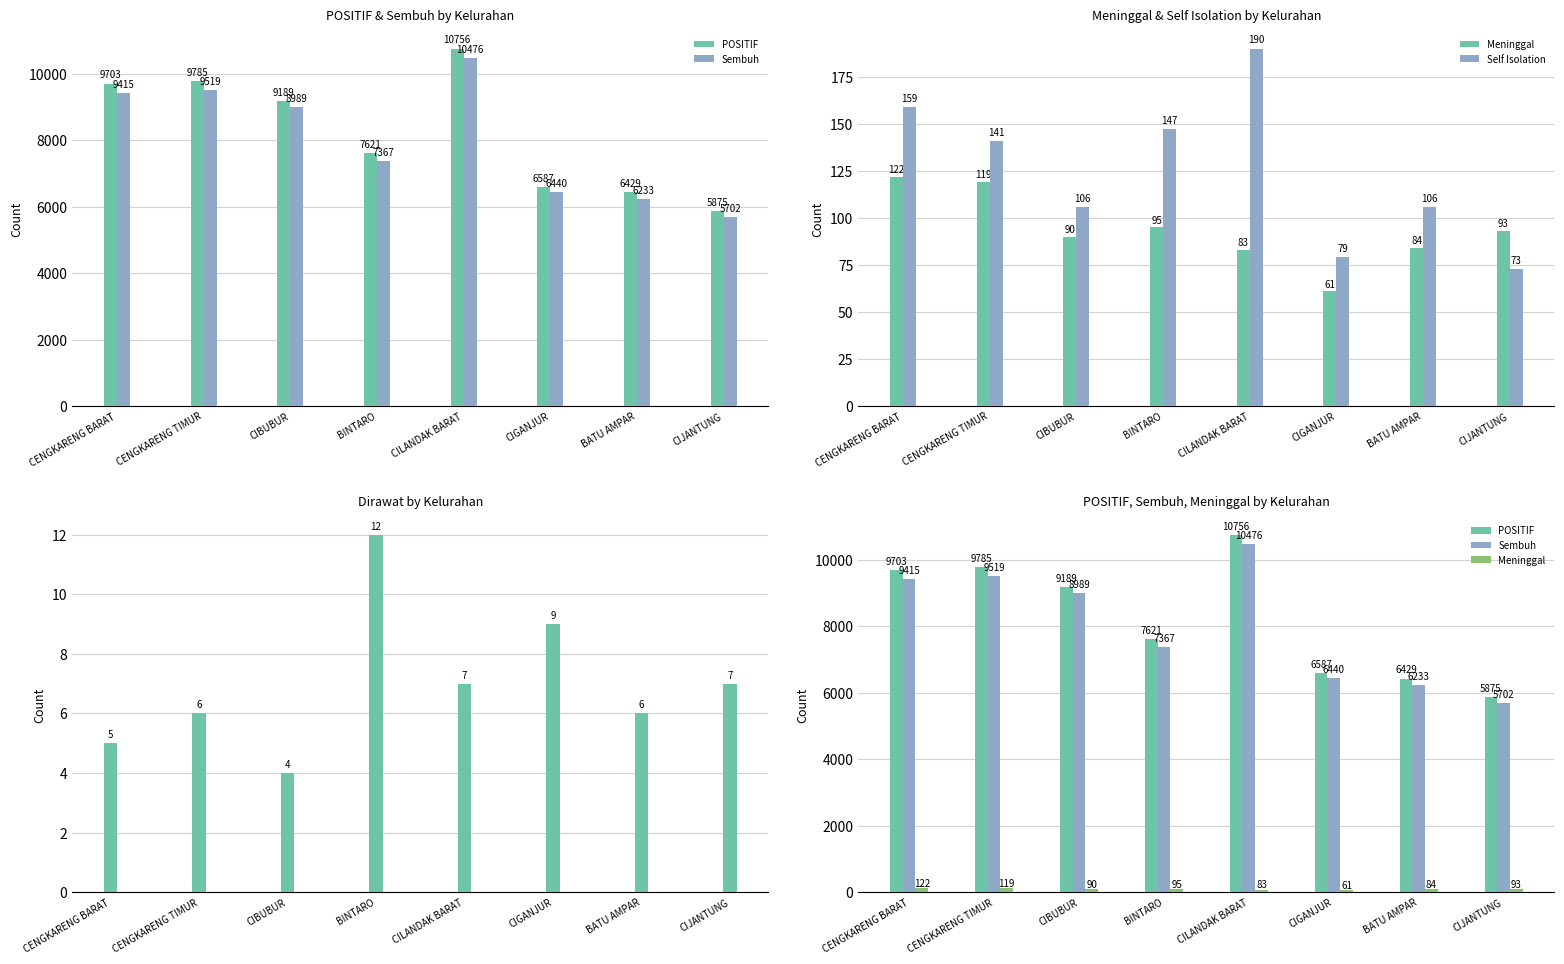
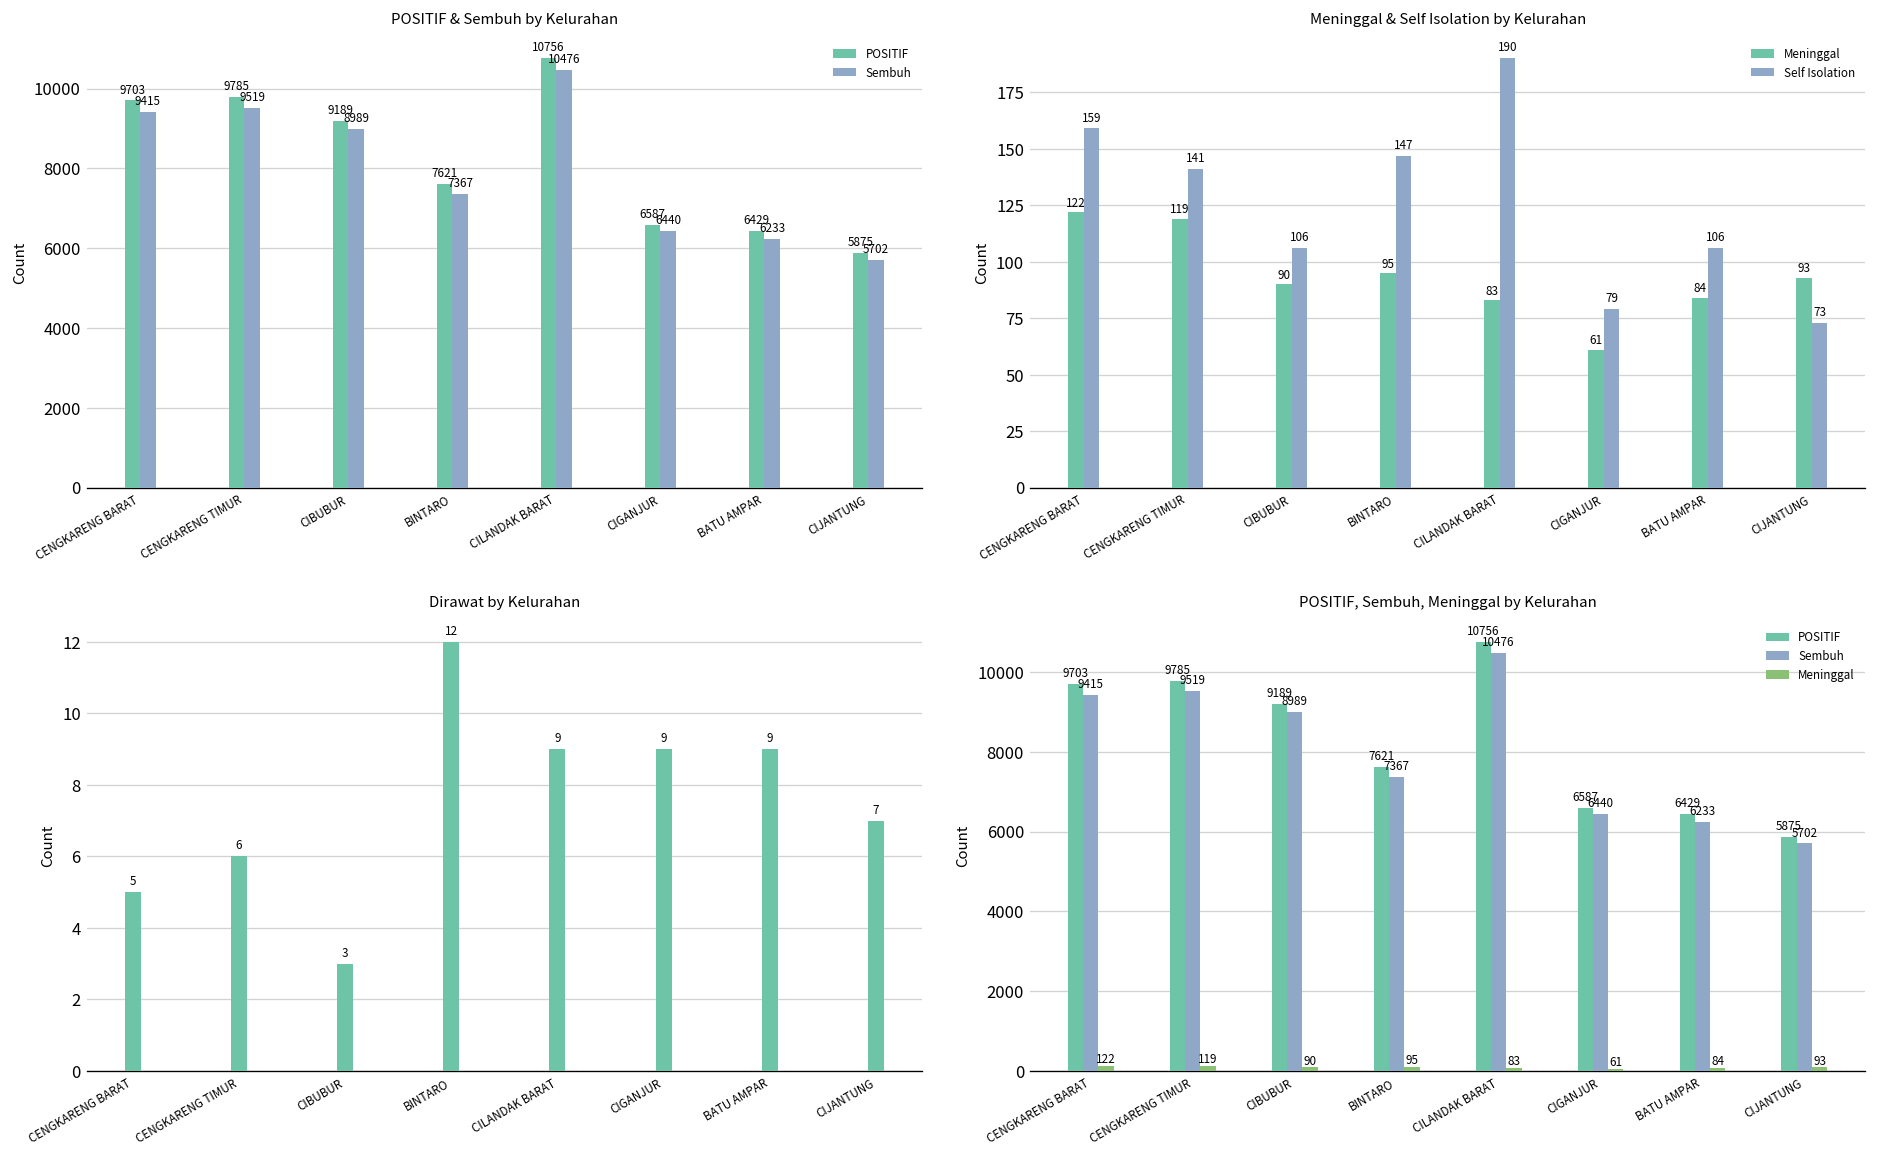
Dirawat by Kelurahan, CIBUBUR: 4 -> 3
Dirawat by Kelurahan, CILANDAK BARAT: 7 -> 9
Dirawat by Kelurahan, BATU AMPAR: 6 -> 9
